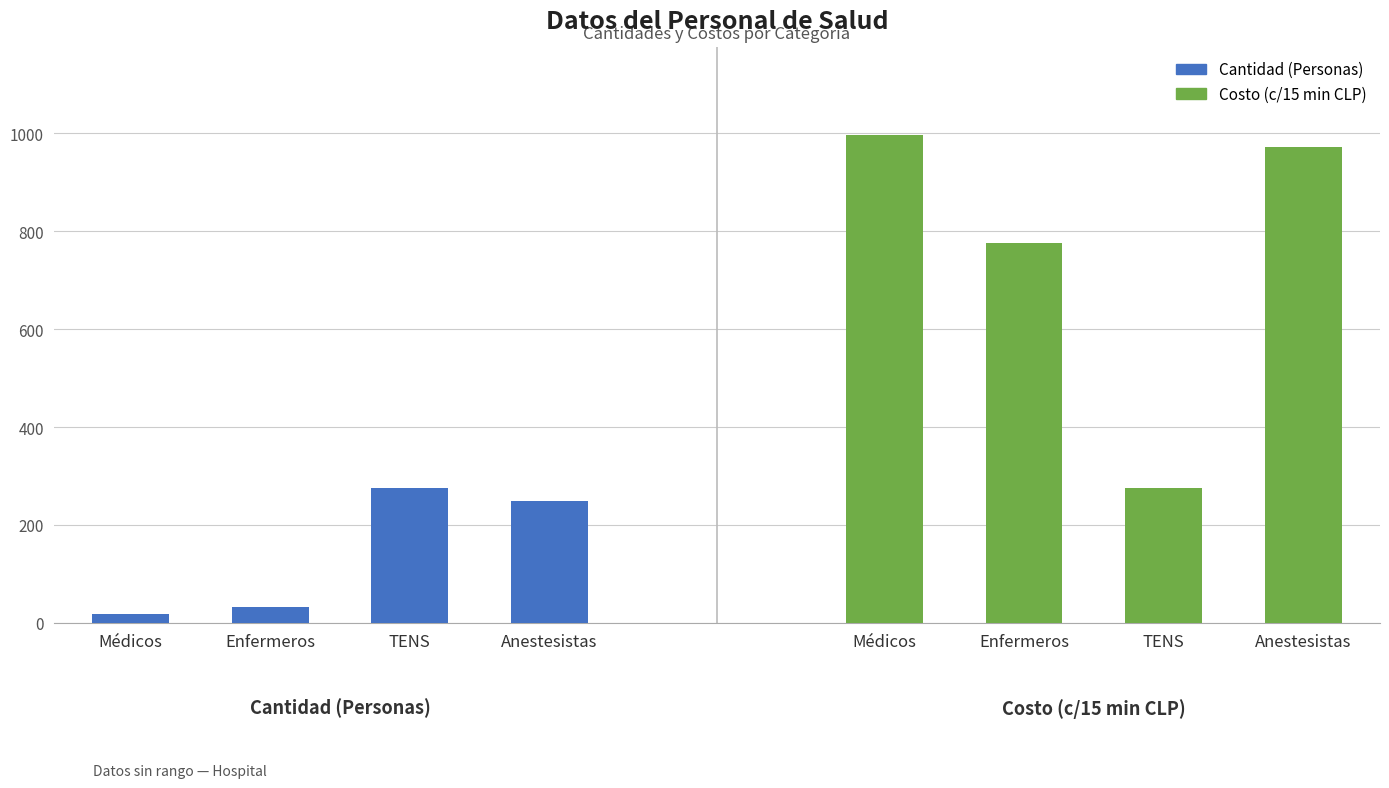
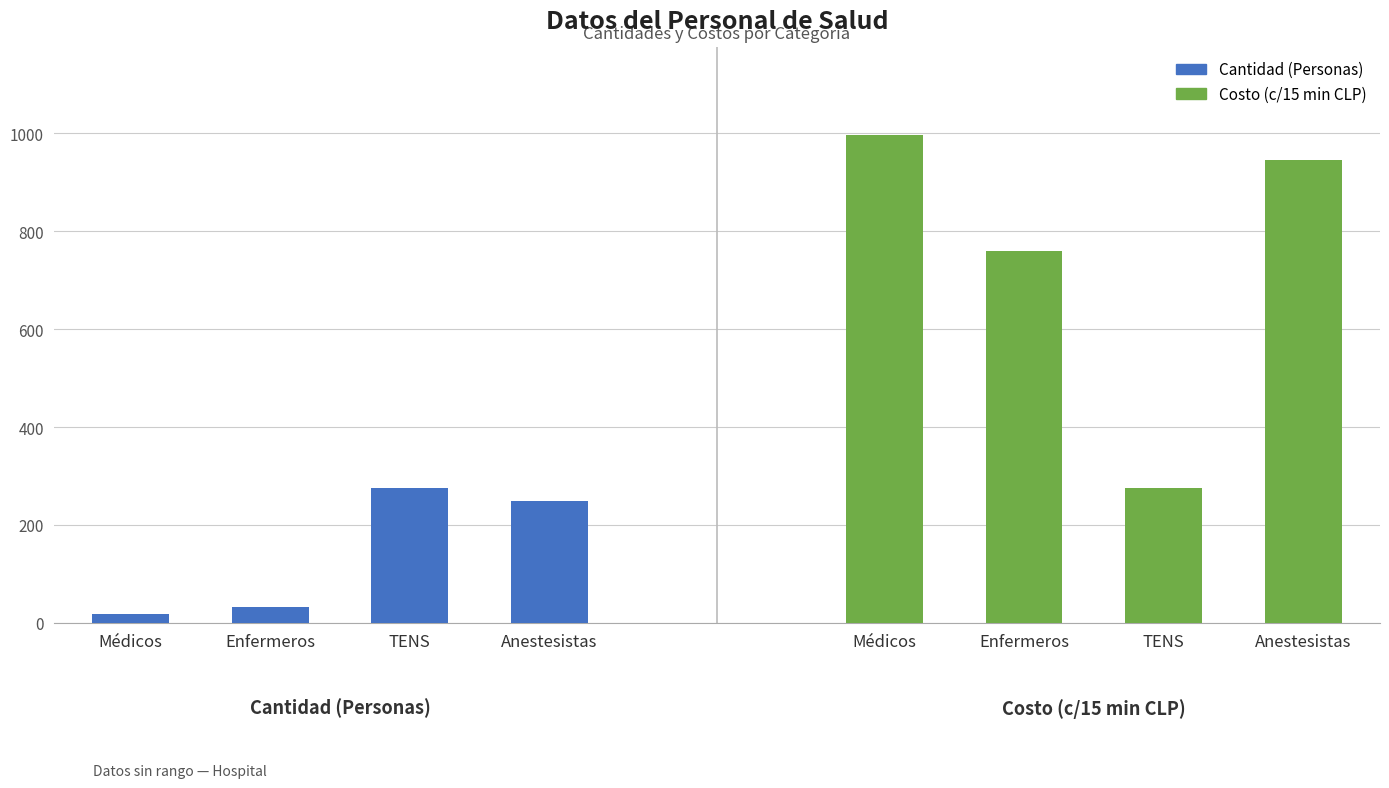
Costo (c/15 min CLP), Enfermeros: 780 -> 760
Costo (c/15 min CLP), Anestesistas: 970 -> 950
